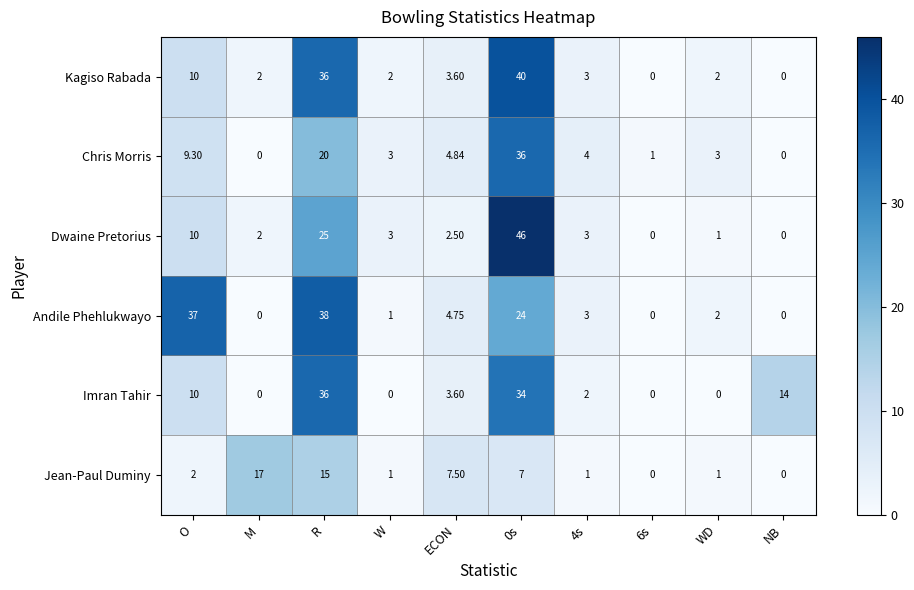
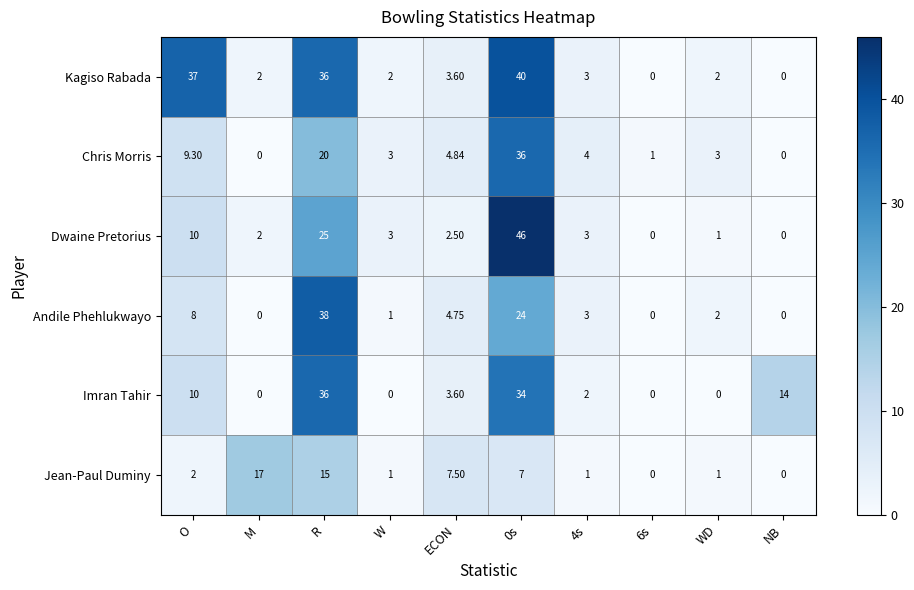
Kagiso Rabada, O: 10 -> 37
Andile Phehlukwayo, O: 37 -> 8
